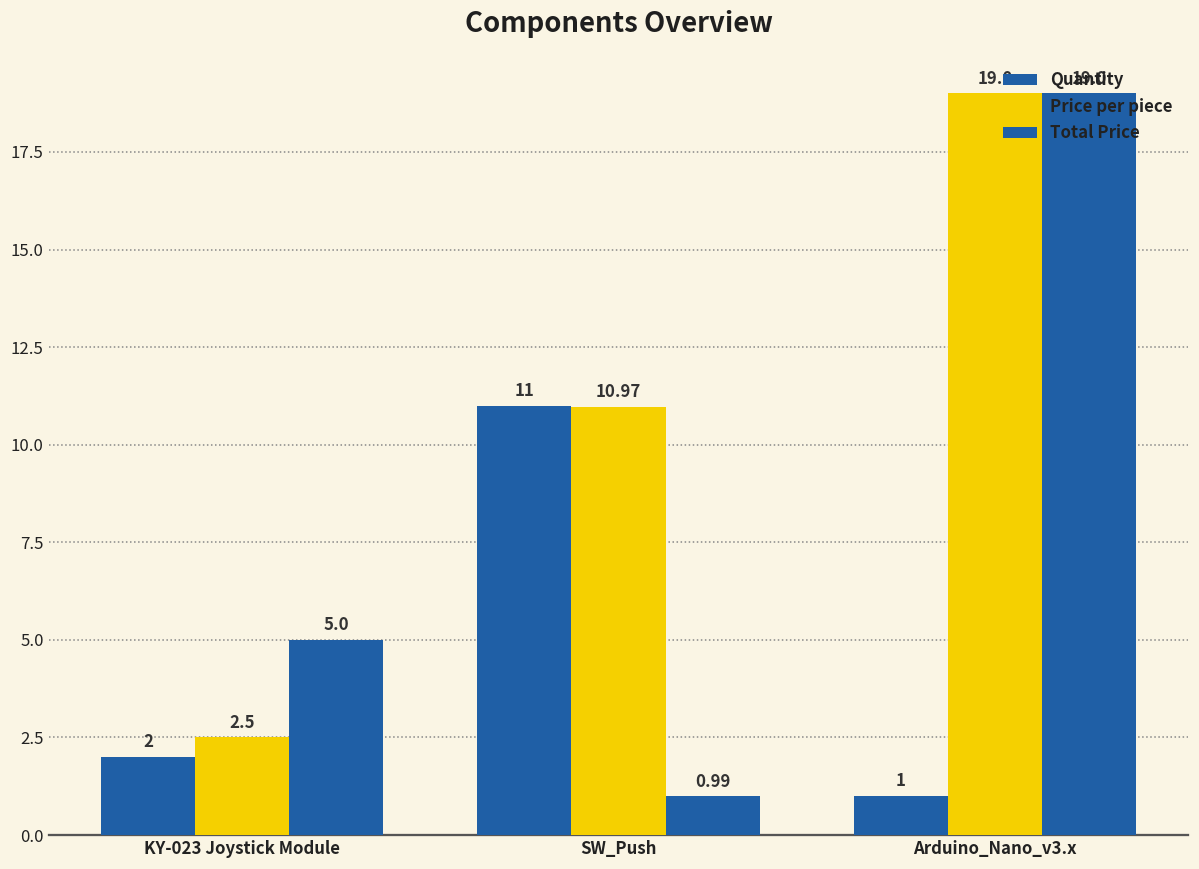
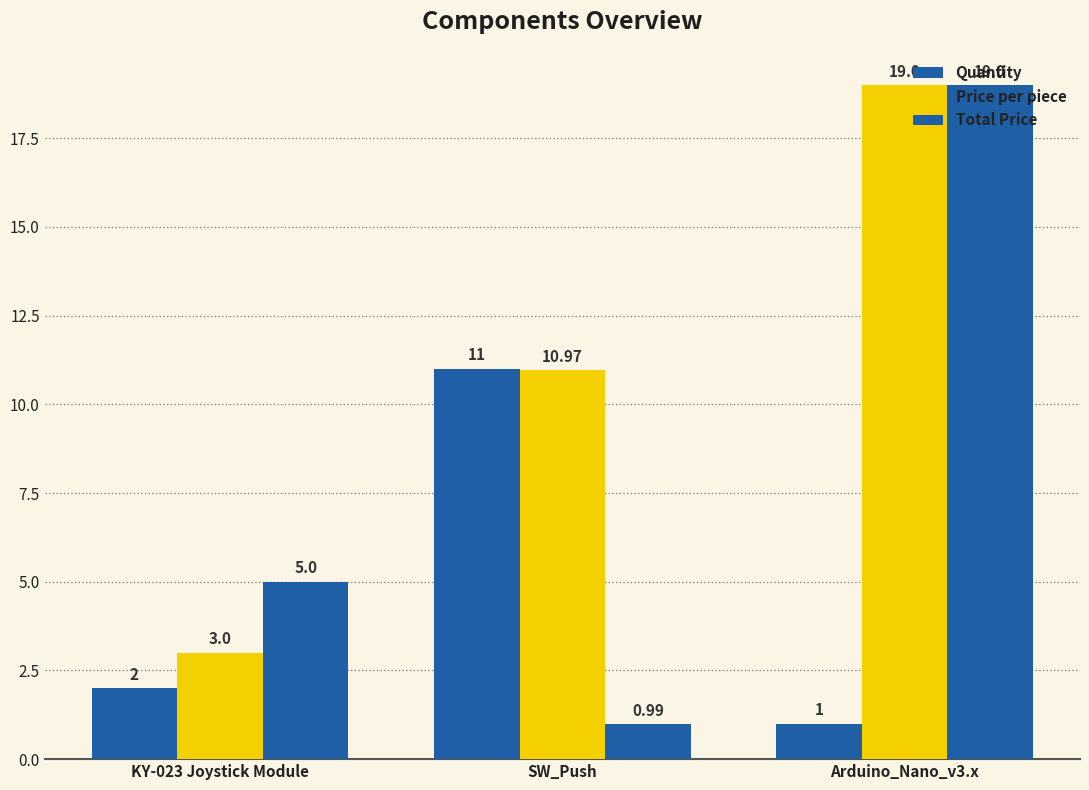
Price per piece, KY-023 Joystick Module: 2.5 -> 3.0
